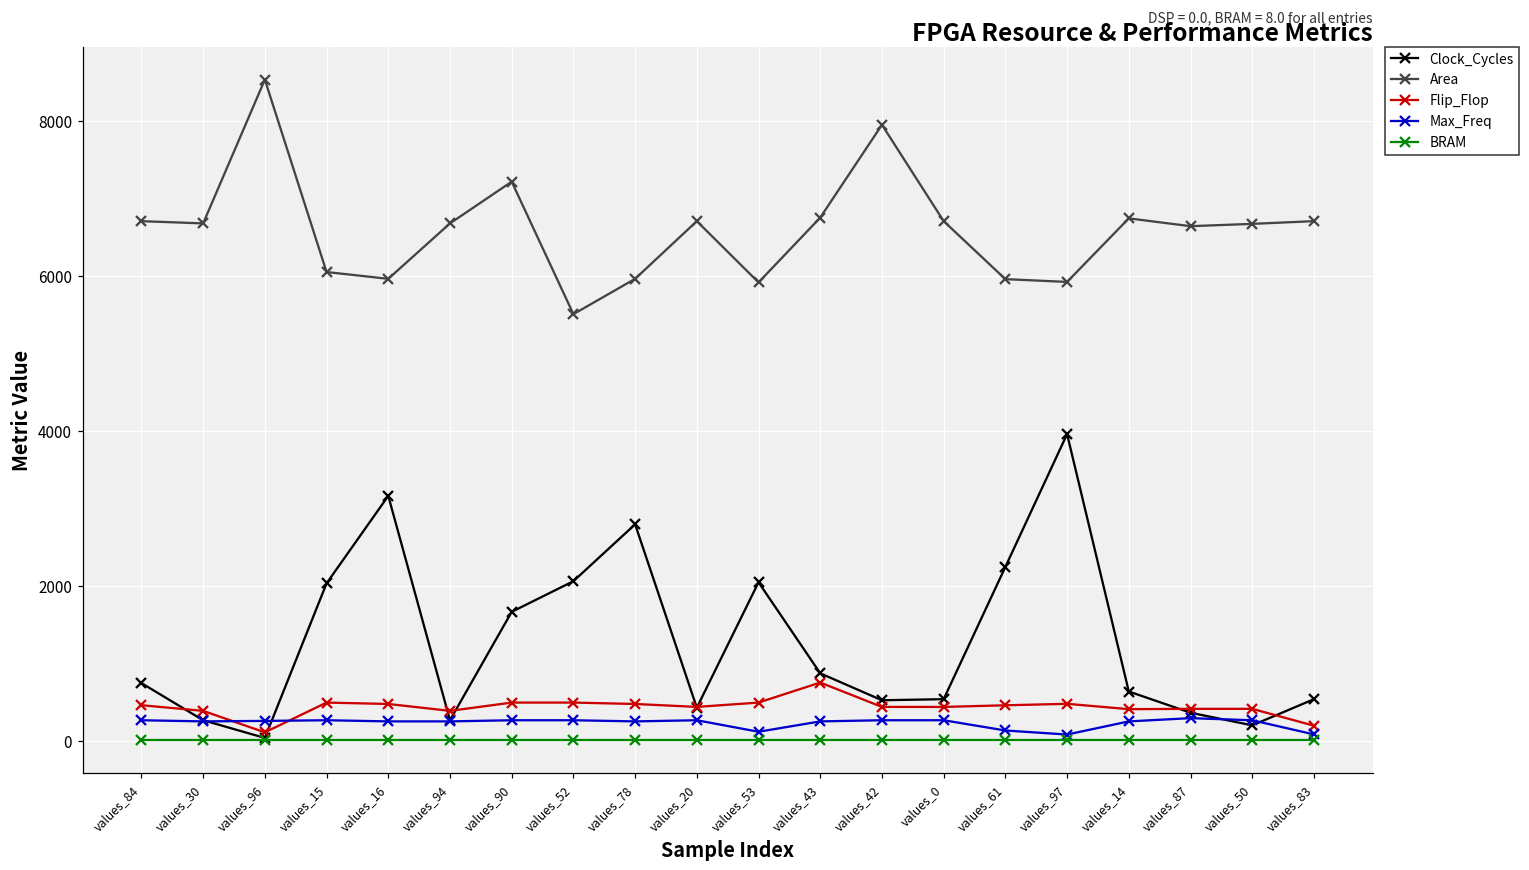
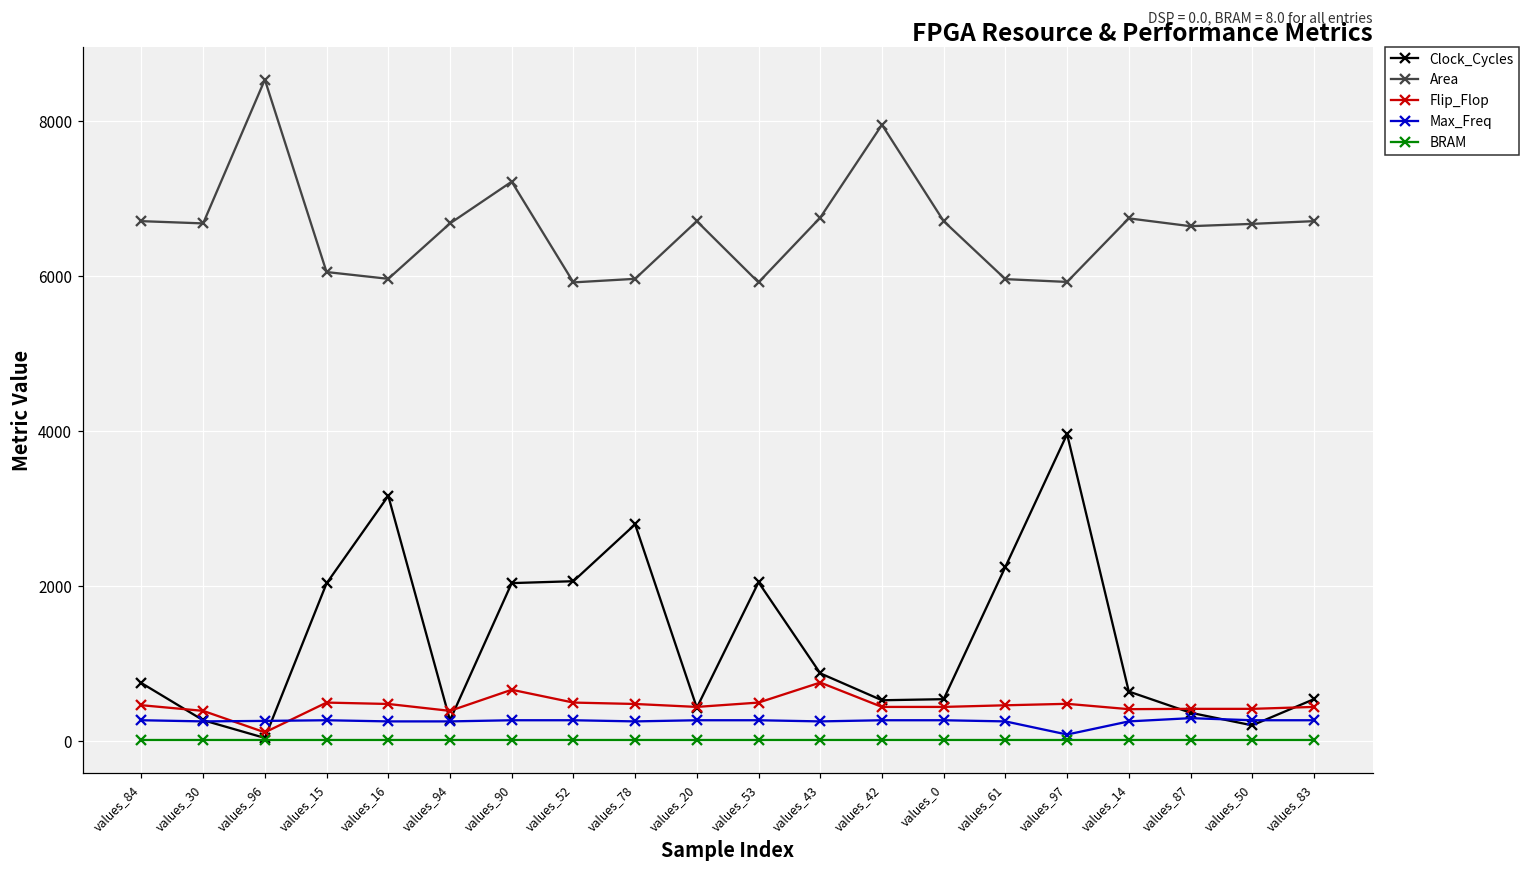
Clock_Cycles, values_90: 1700 -> 2000
Flip_Flop, values_90: 500 -> 700
Area, values_52: 5500 -> 5900
Max_Freq, values_53: 100 -> 300
Max_Freq, values_61: 100 -> 200
Flip_Flop, values_83: 200 -> 400
Max_Freq, values_83: 100 -> 300
